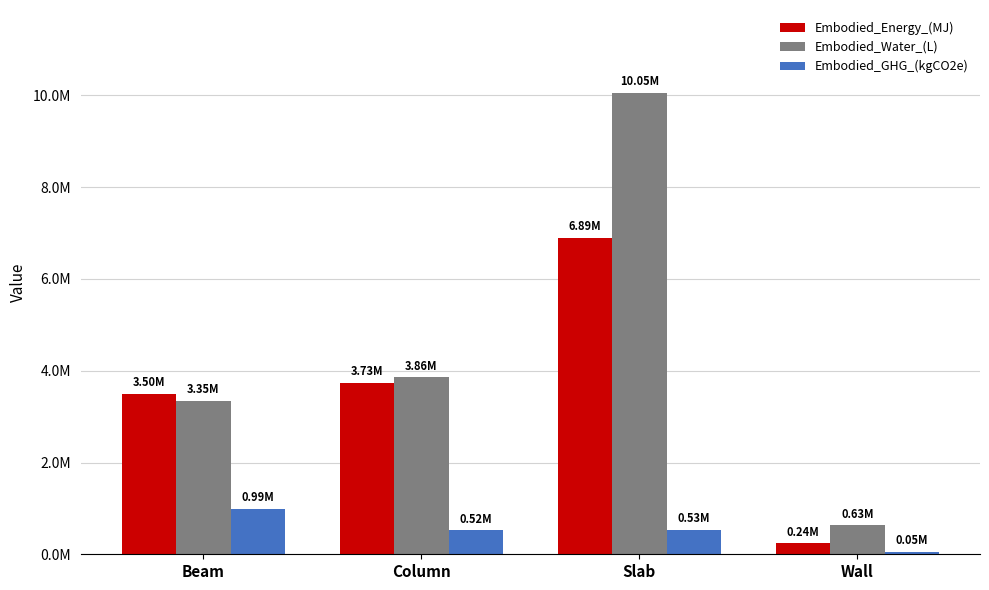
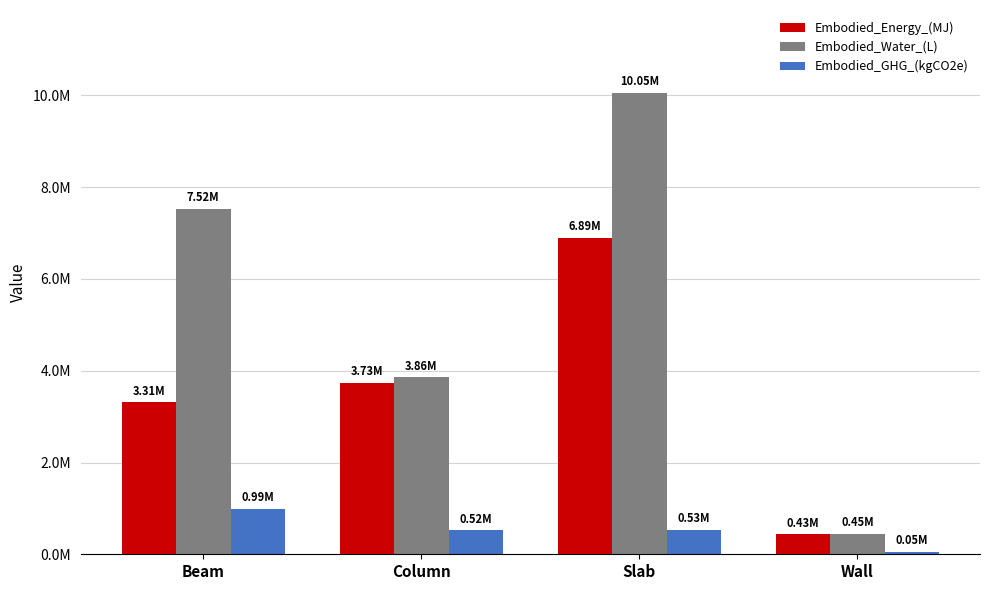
Embodied_Energy_(MJ), Beam: 3.50M -> 3.31M
Embodied_Water_(L), Beam: 3.35M -> 7.52M
Embodied_Energy_(MJ), Wall: 0.24M -> 0.43M
Embodied_Water_(L), Wall: 0.63M -> 0.45M
